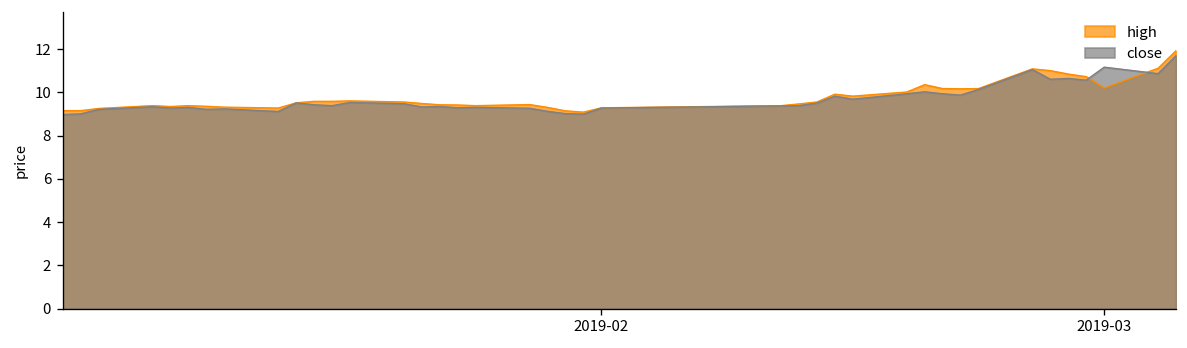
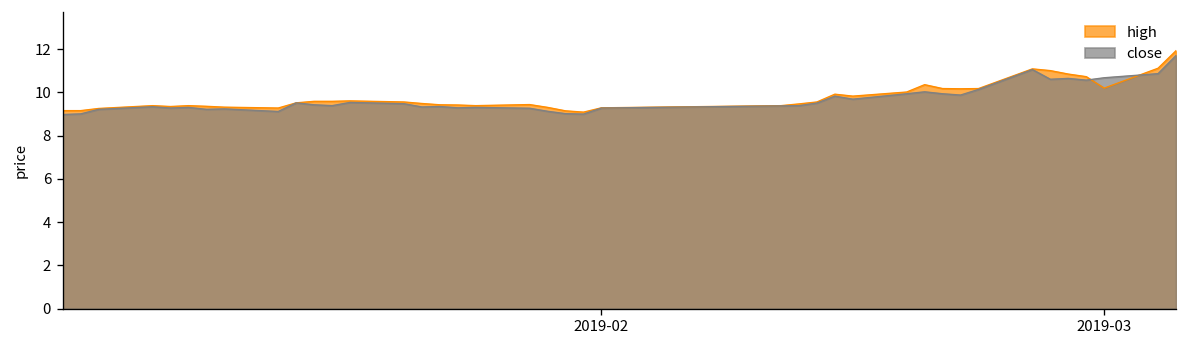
close, 2019-03: 11.2 -> 10.7
